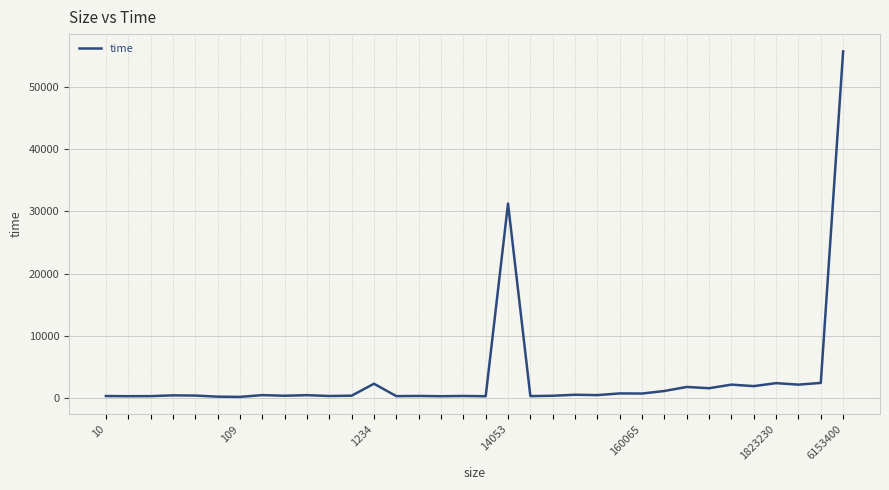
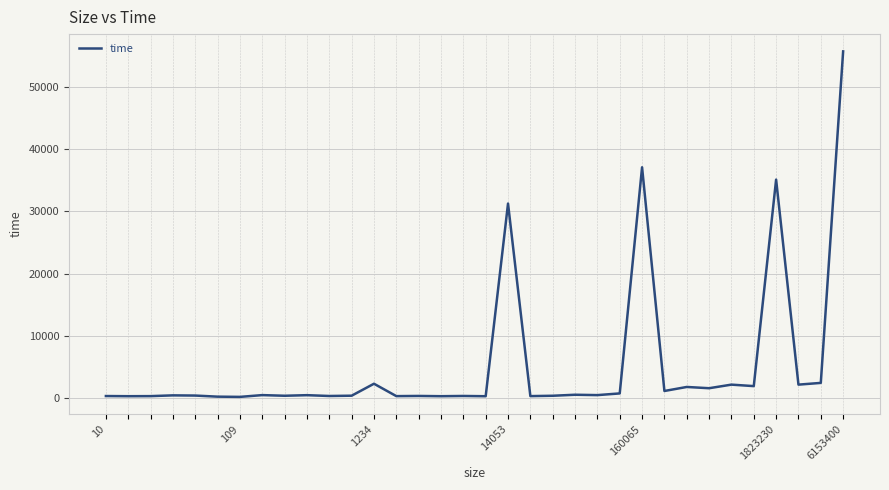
160065: 1000 -> 37000
1823230: 2000 -> 35000
